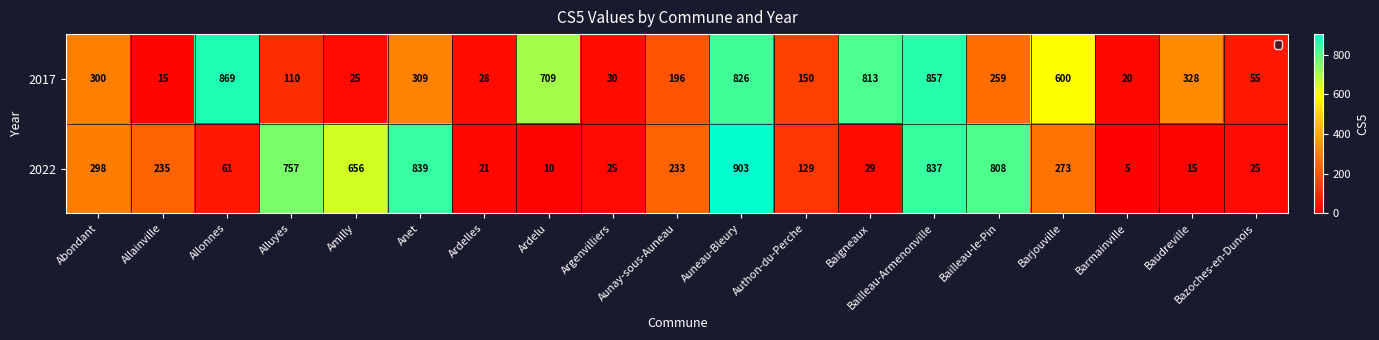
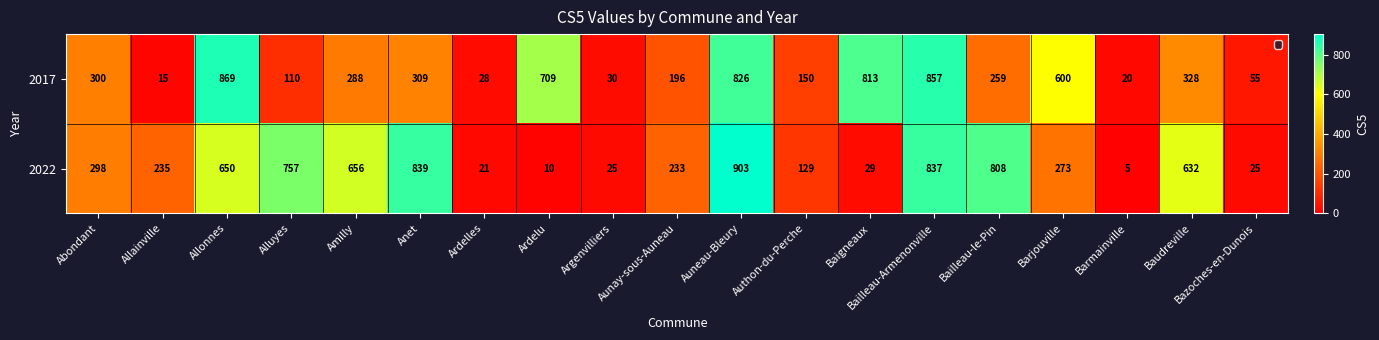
2017, Amilly: 25 -> 288
2022, Allonnes: 61 -> 650
2022, Baudreville: 15 -> 632
